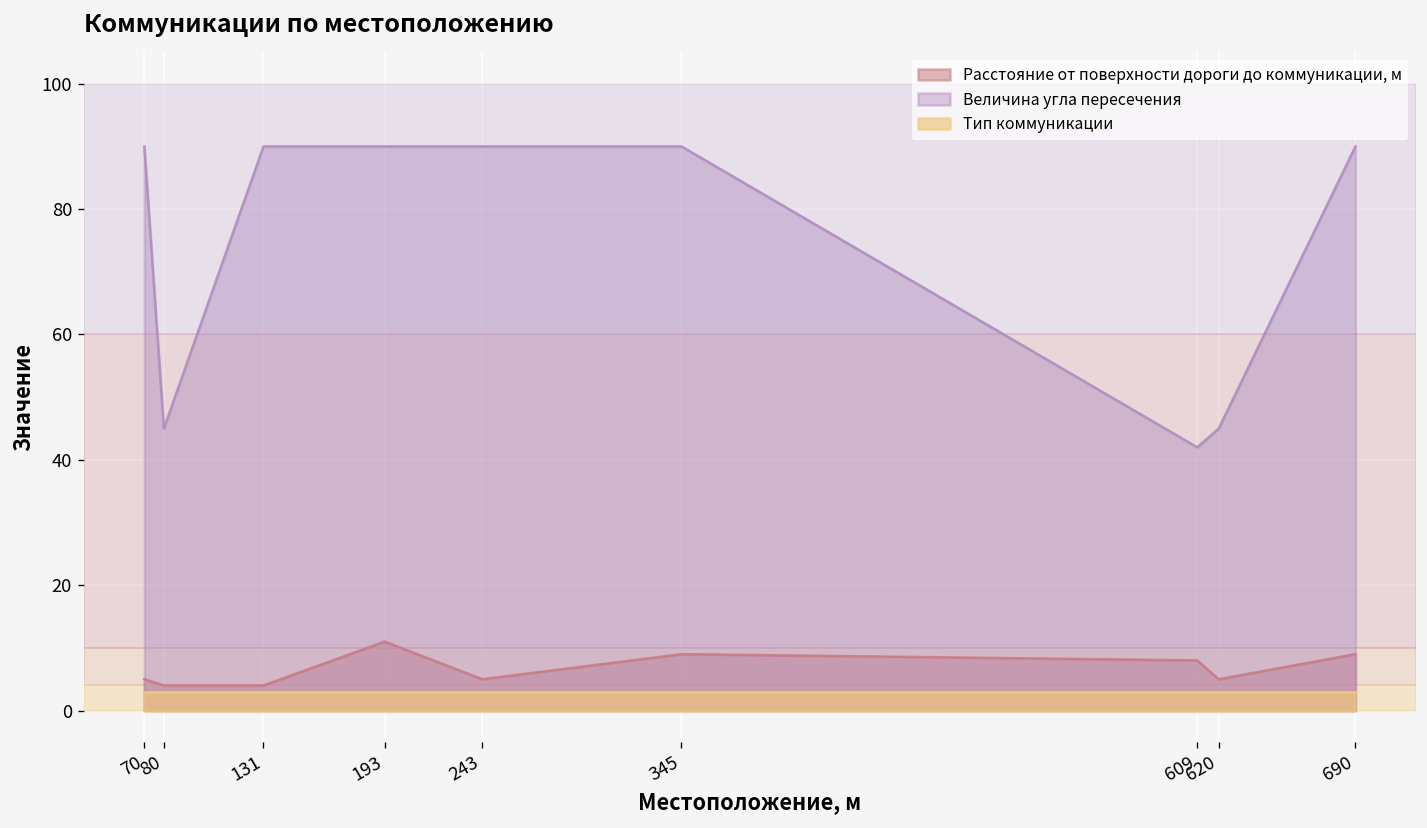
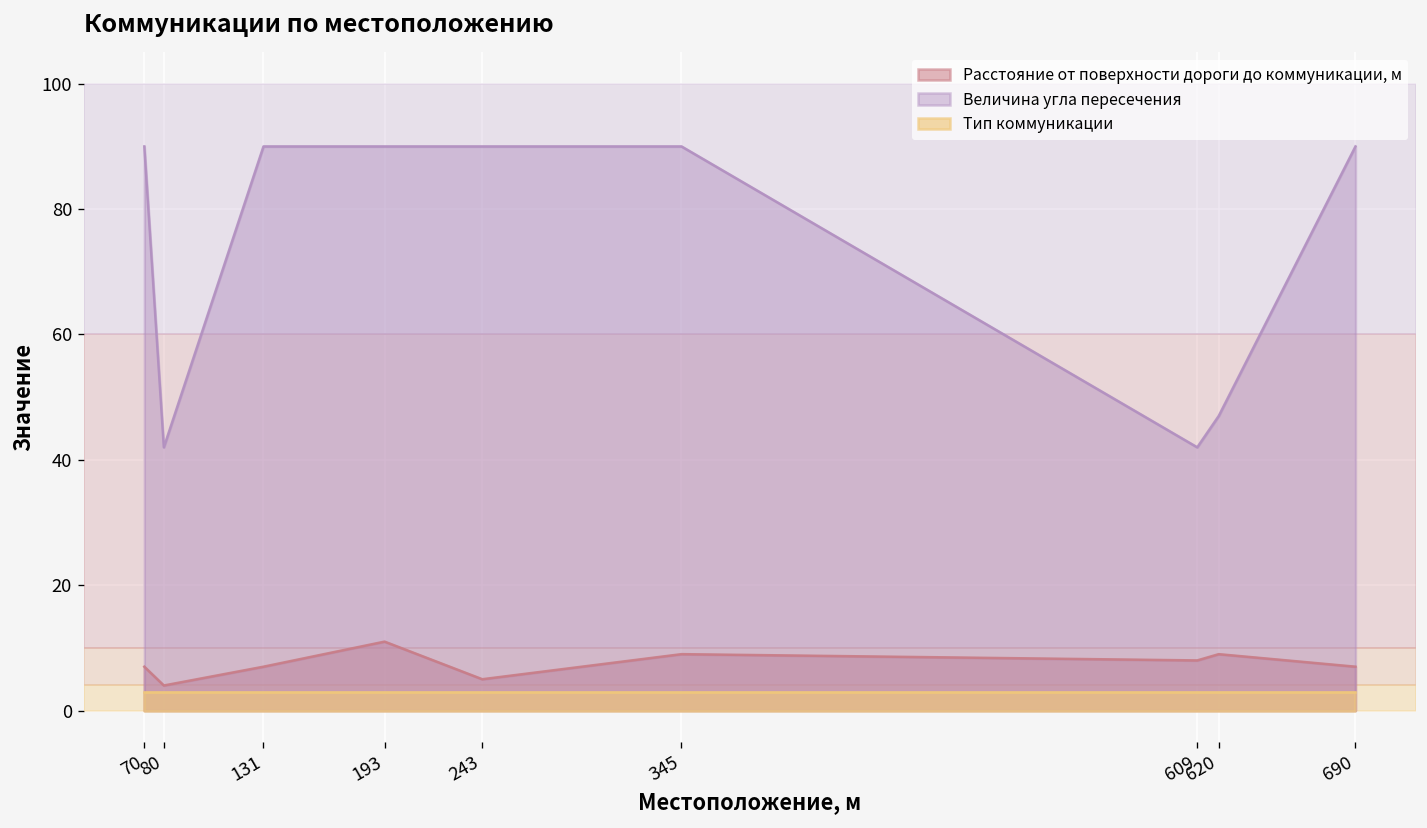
Расстояние от поверхности дороги до коммуникации, м, 70: 5 -> 7
Величина угла пересечения, 80: 45 -> 42
Расстояние от поверхности дороги до коммуникации, м, 131: 4 -> 7
Расстояние от поверхности дороги до коммуникации, м, 620: 5 -> 9
Величина угла пересечения, 620: 45 -> 47
Расстояние от поверхности дороги до коммуникации, м, 690: 9 -> 7
